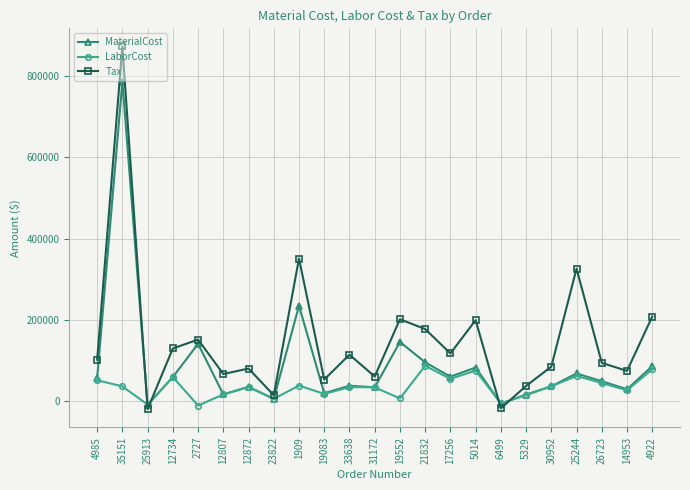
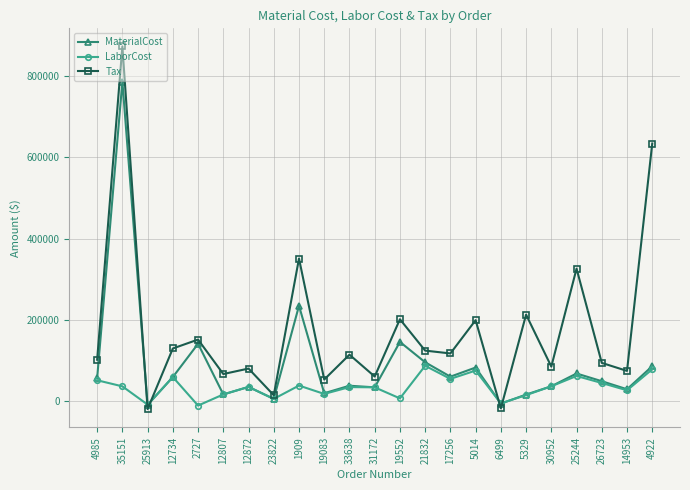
Tax, 21832: 180000 -> 120000
Tax, 5329: 40000 -> 210000
Tax, 4922: 210000 -> 630000
